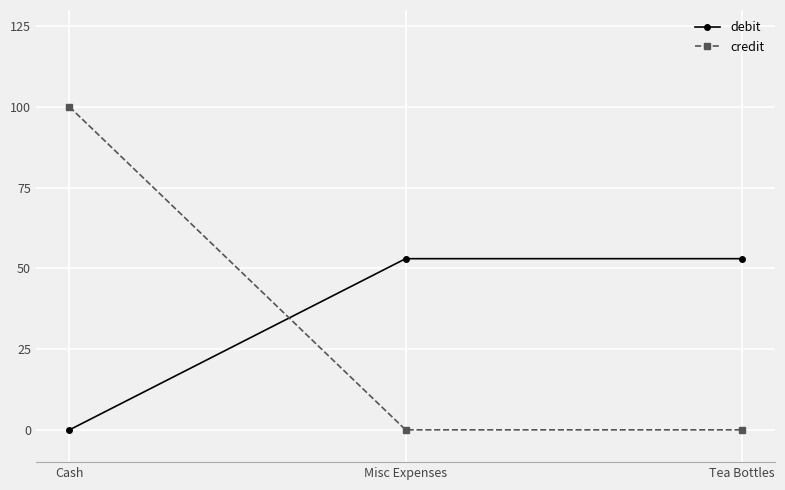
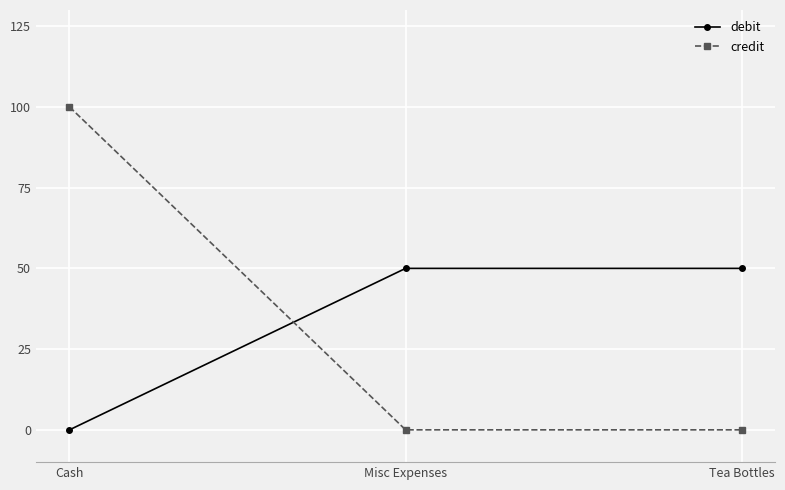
debit, Misc Expenses: 53 -> 50
debit, Tea Bottles: 53 -> 50
